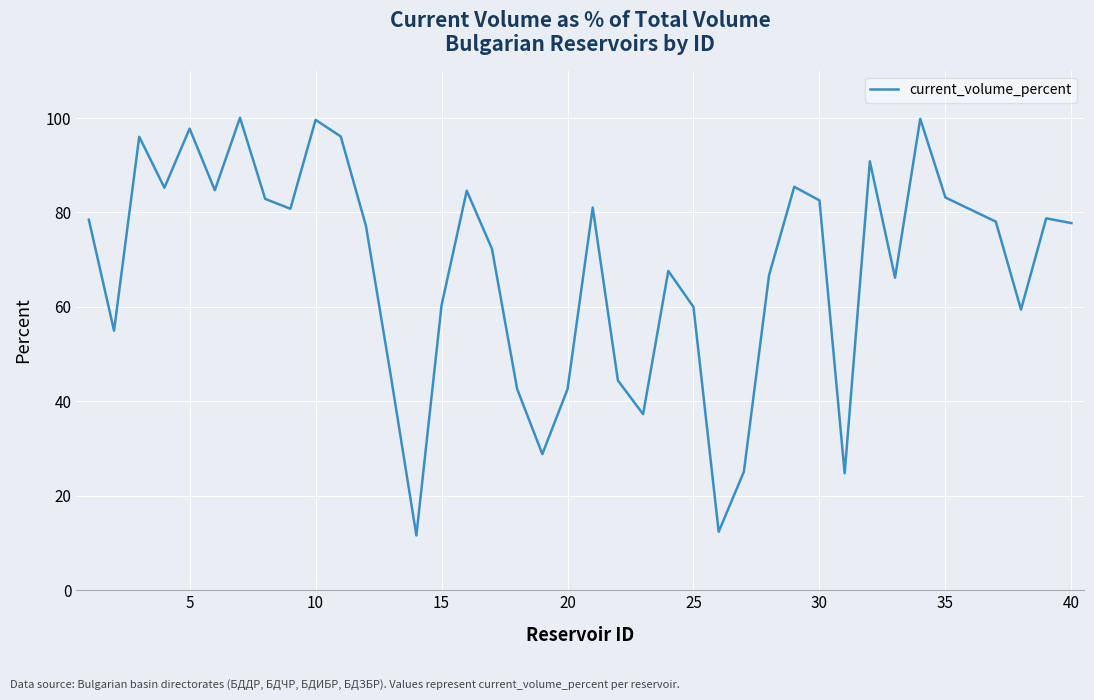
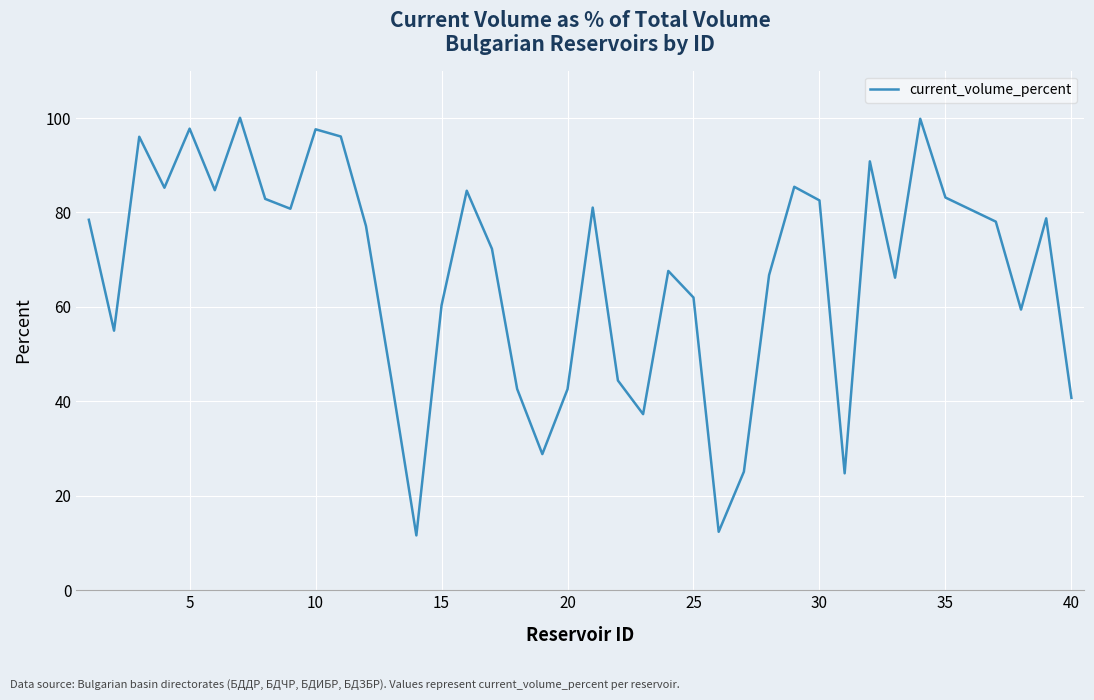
10: 100 -> 98
25: 60 -> 62
40: 78 -> 41
